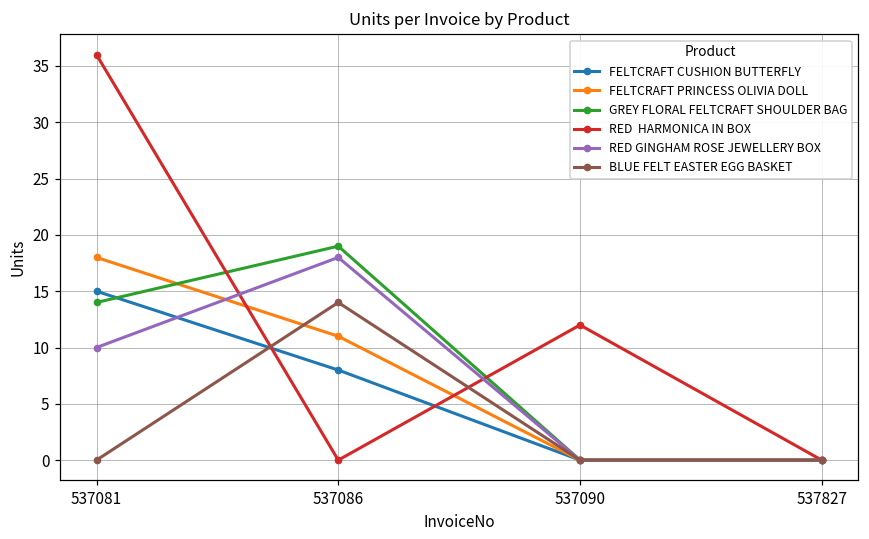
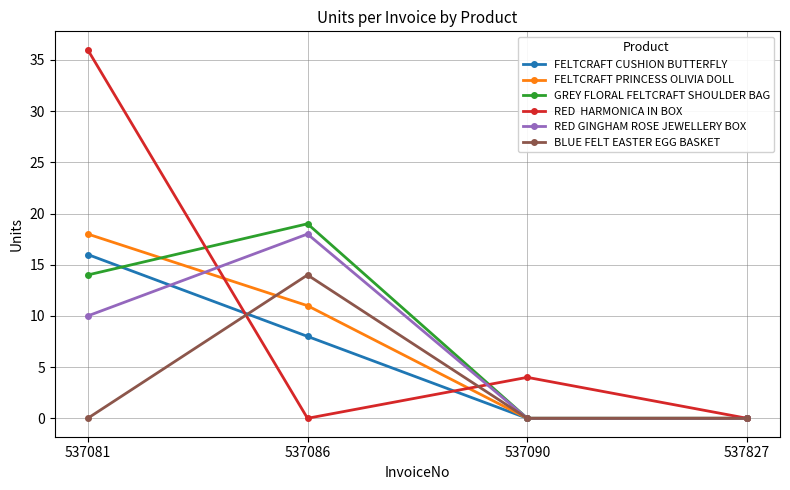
FELTCRAFT CUSHION BUTTERFLY, 537081: 15 -> 16
RED HARMONICA IN BOX, 537090: 12 -> 4
